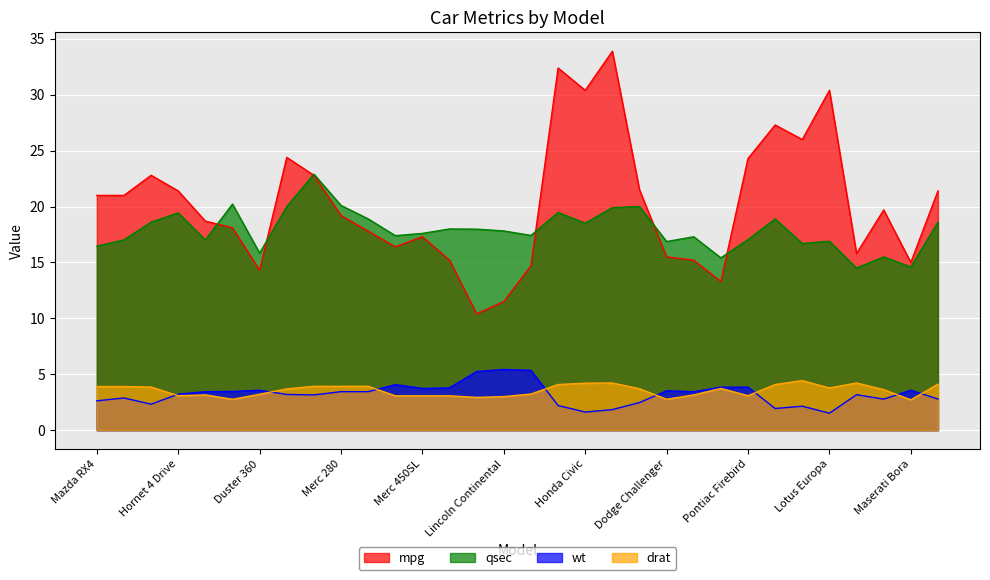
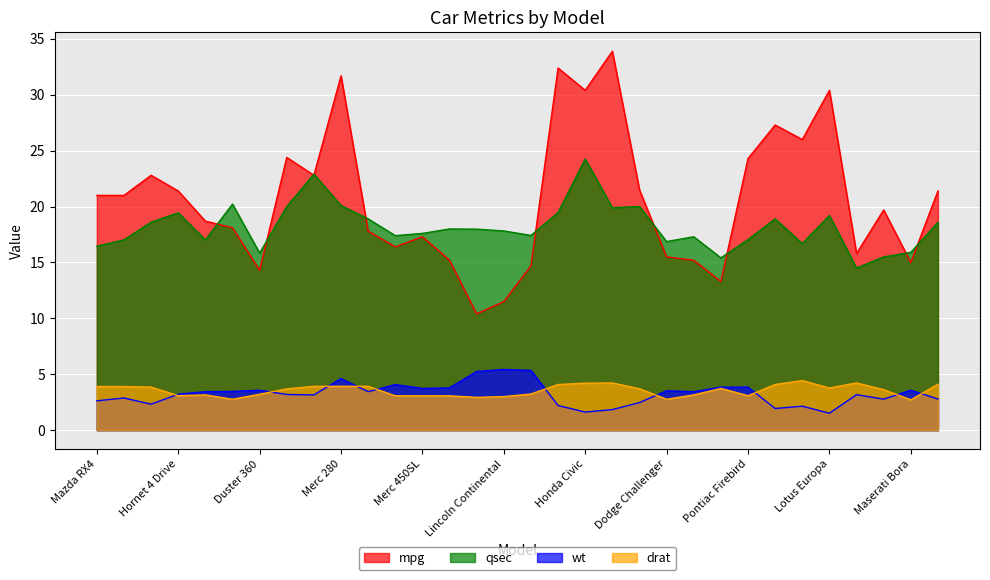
mpg, Merc 280: 19.2 -> 31.7
wt, Merc 280: 3.4 -> 4.6
qsec, Honda Civic: 18.5 -> 24.3
qsec, Lotus Europa: 16.9 -> 19.2
qsec, Maserati Bora: 14.6 -> 15.9
